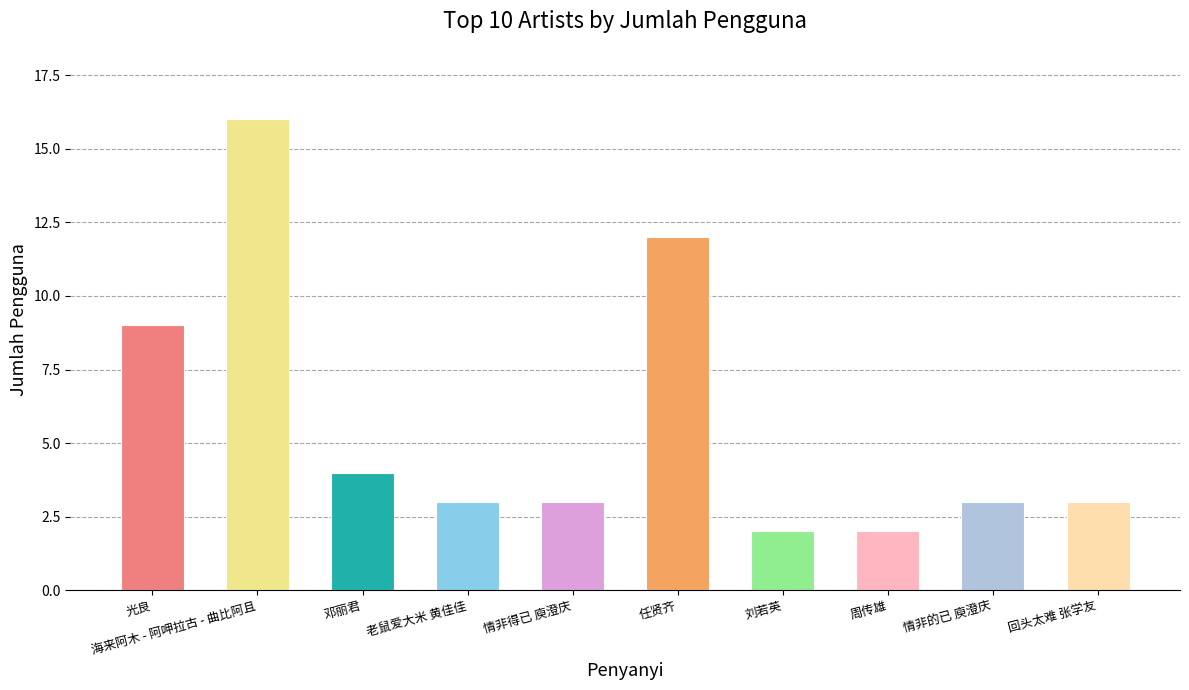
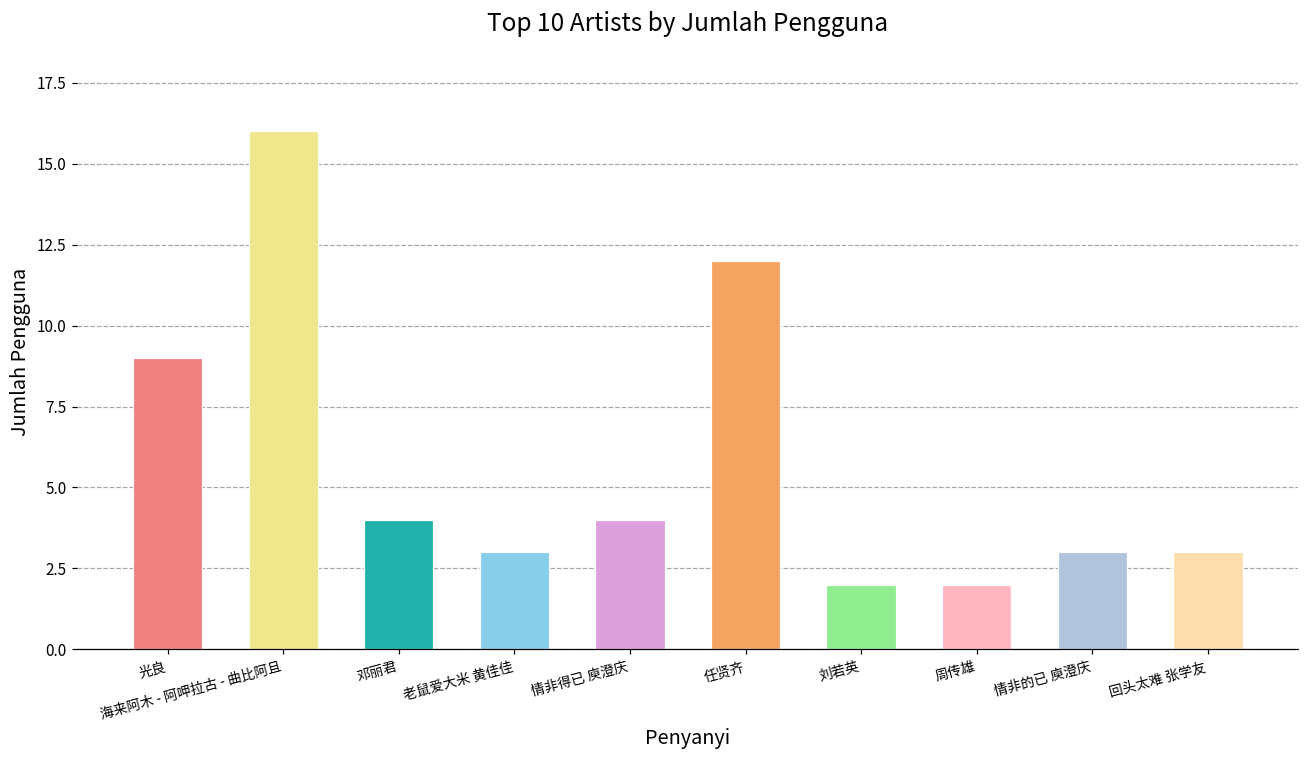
情非得已 庾澄庆: 3 -> 4
